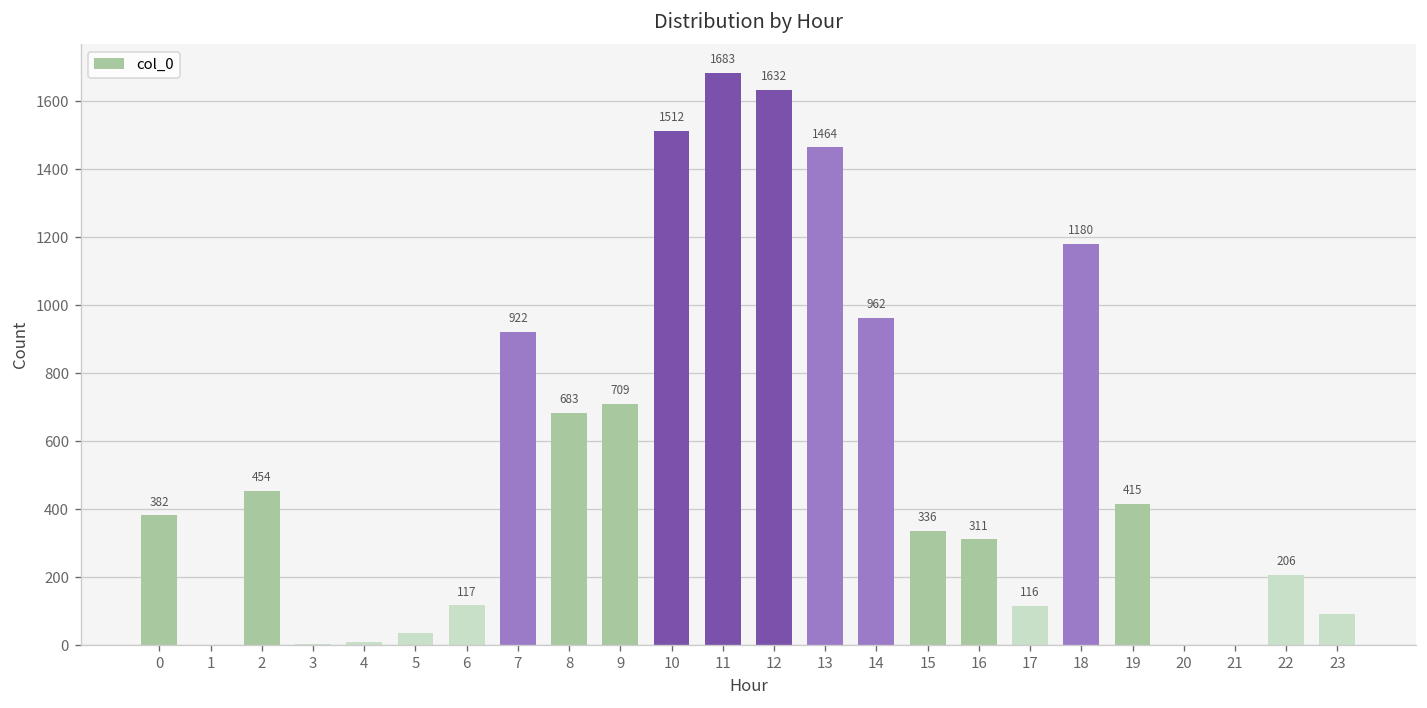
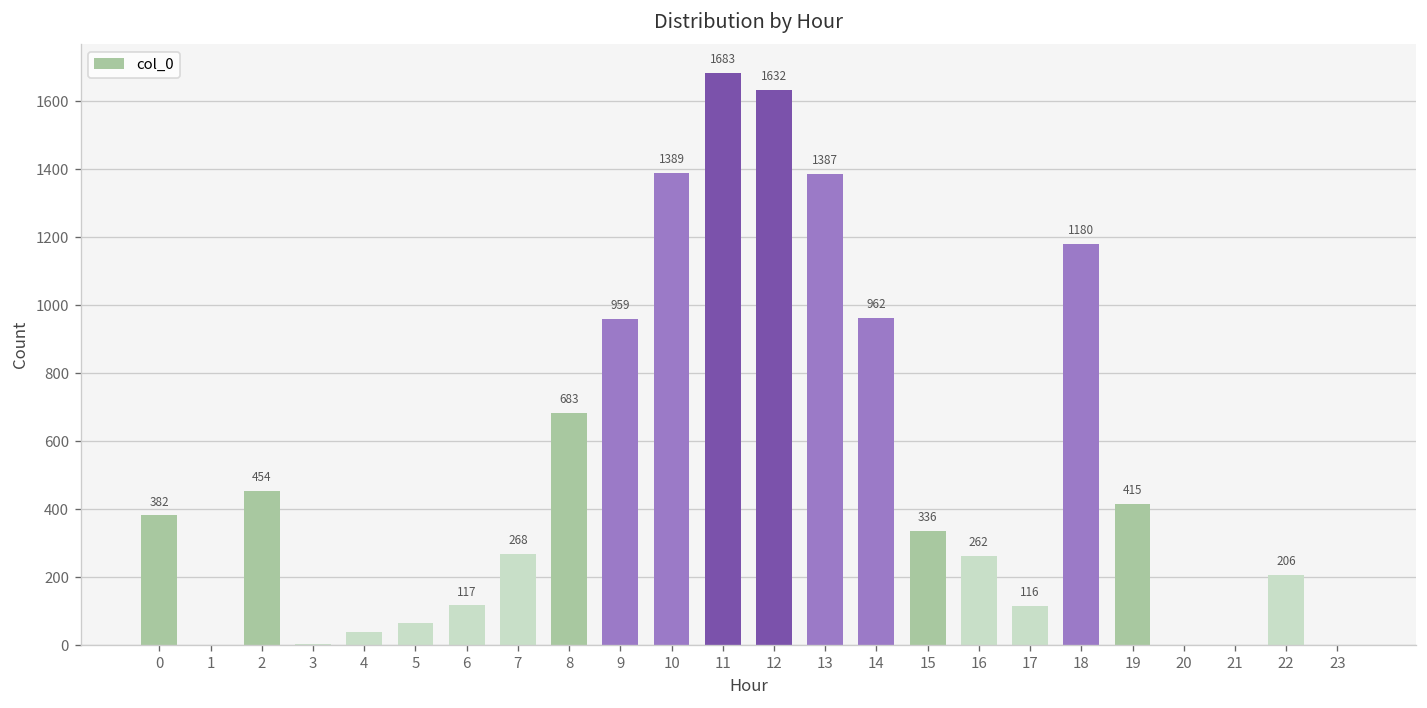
4: 10 -> 40
5: 40 -> 70
7: 922 -> 268
9: 709 -> 959
10: 1512 -> 1389
13: 1464 -> 1387
16: 311 -> 262
23: 90 -> 0
